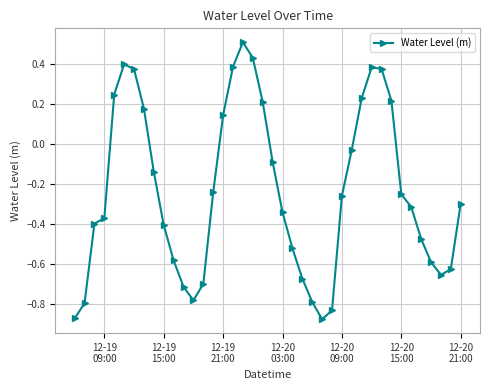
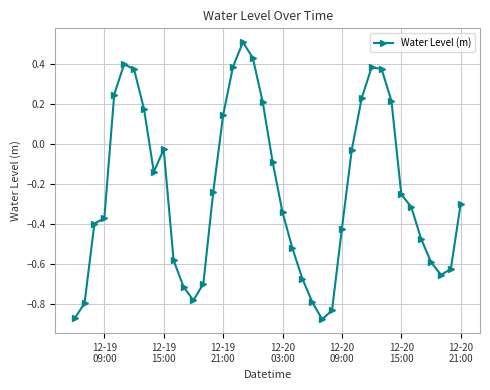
12-19 15:00: -0.41 -> -0.03
12-20 09:00: -0.26 -> -0.42
